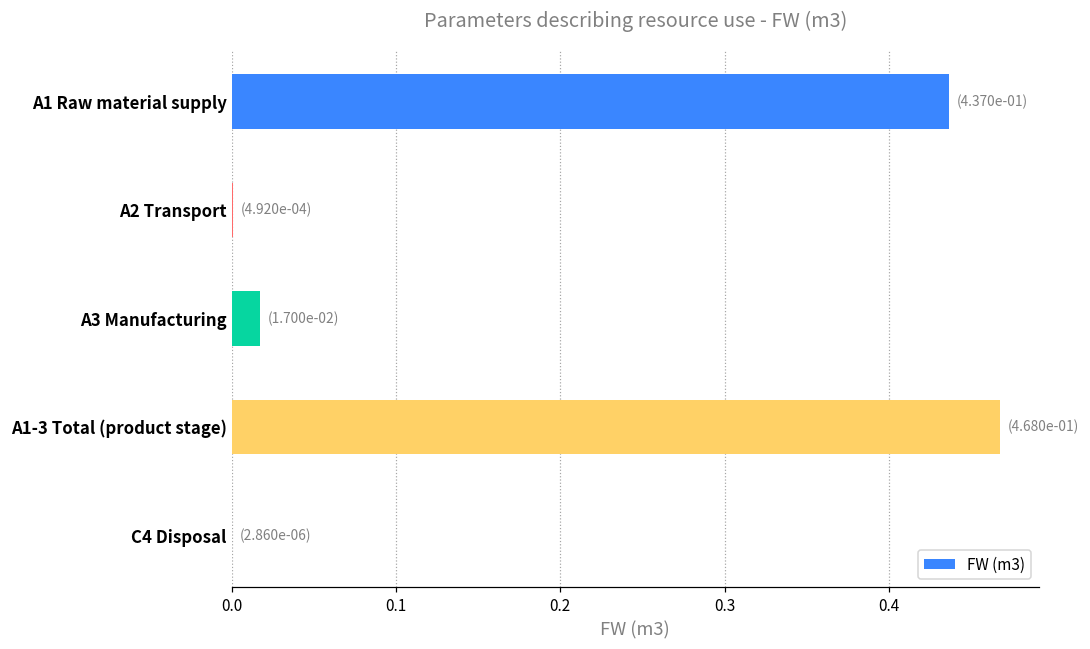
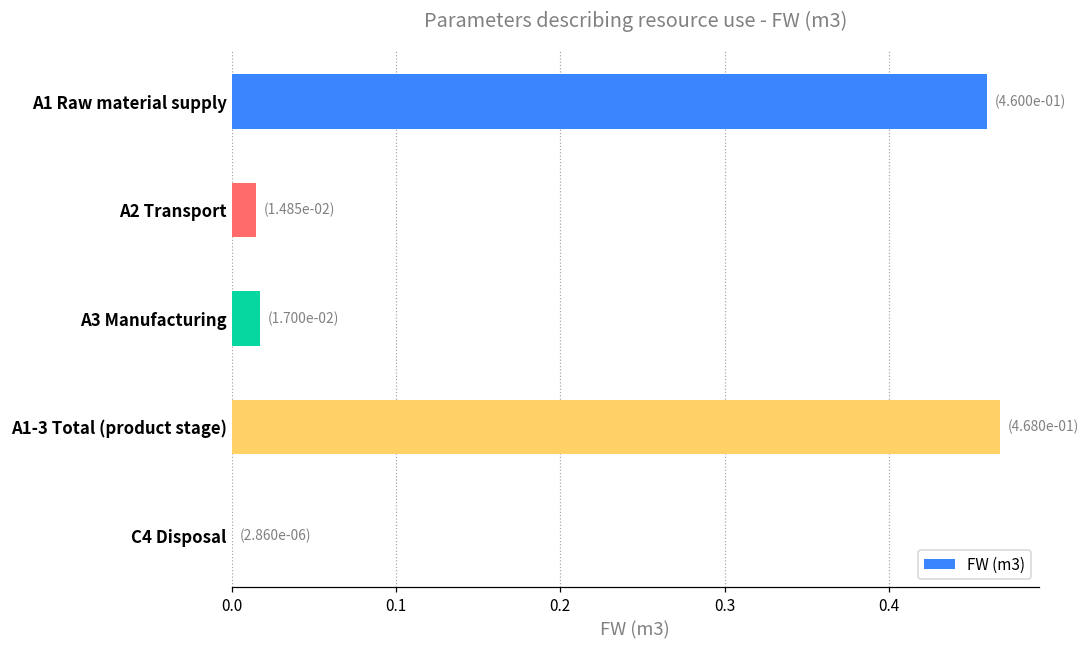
A1 Raw material supply: (4.370e-01) -> (4.600e-01)
A2 Transport: (4.920e-04) -> (1.485e-02)
